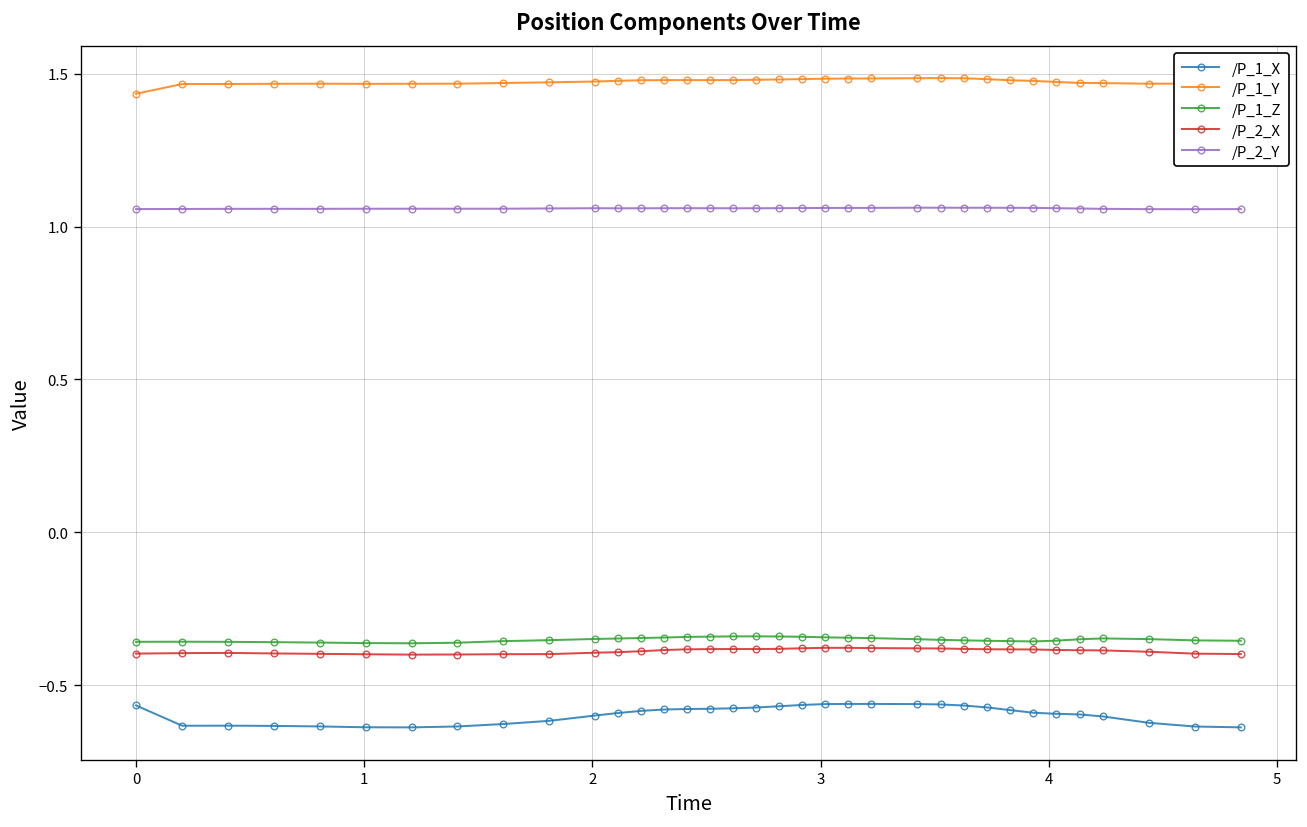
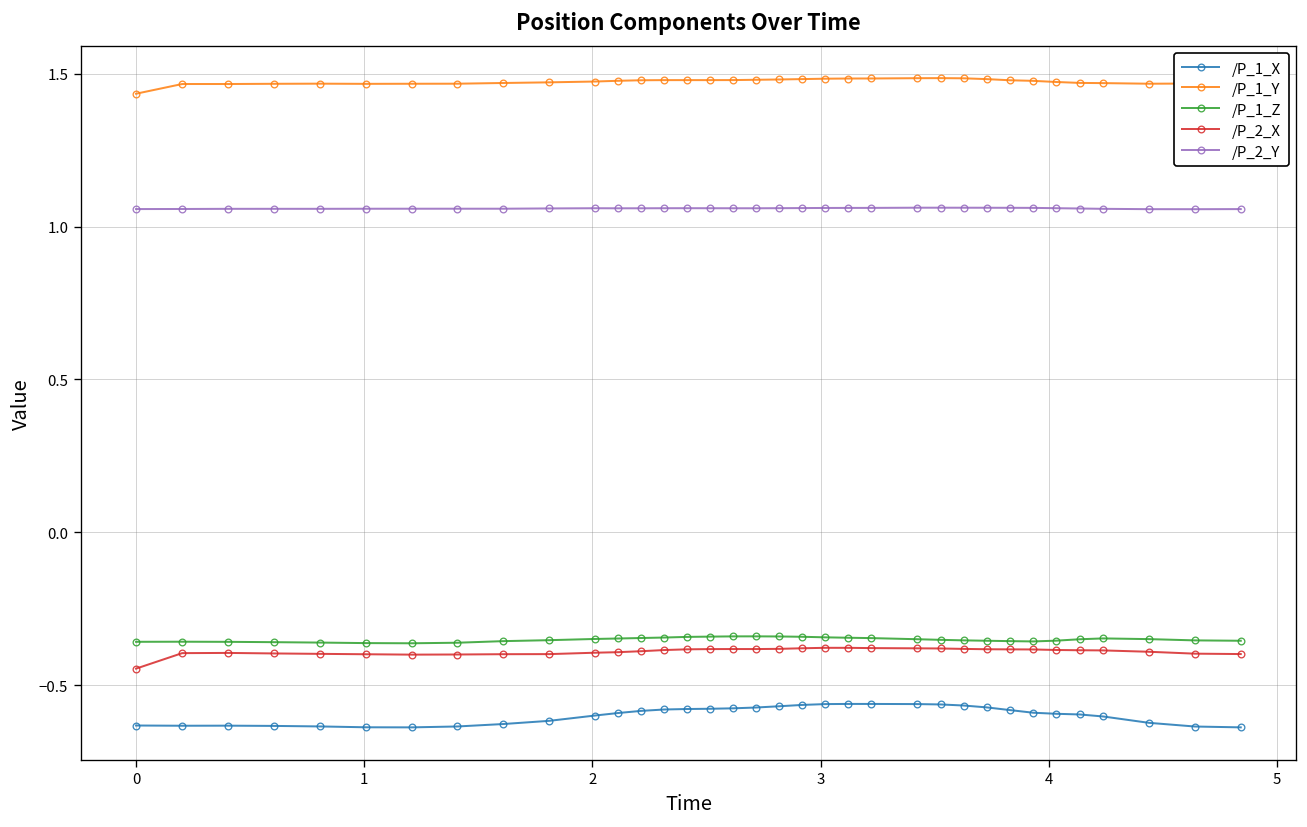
/P_1_X, 0: -0.57 -> -0.63
/P_2_X, 0: -0.40 -> -0.45
